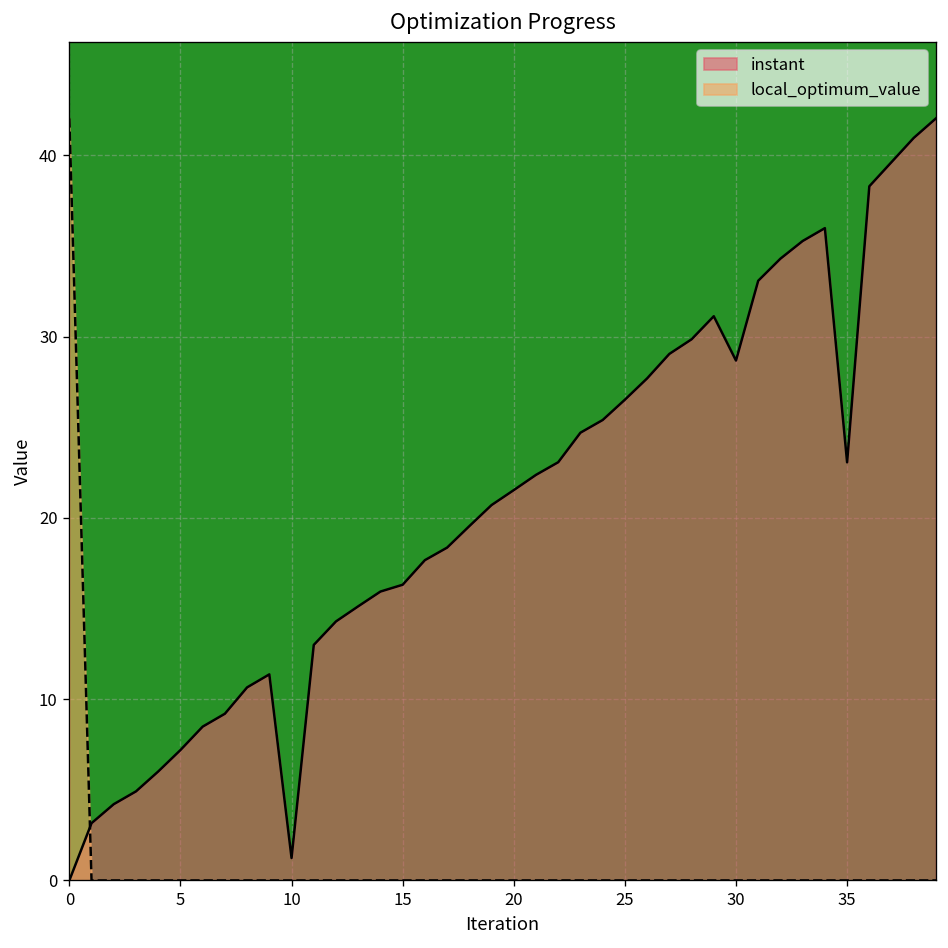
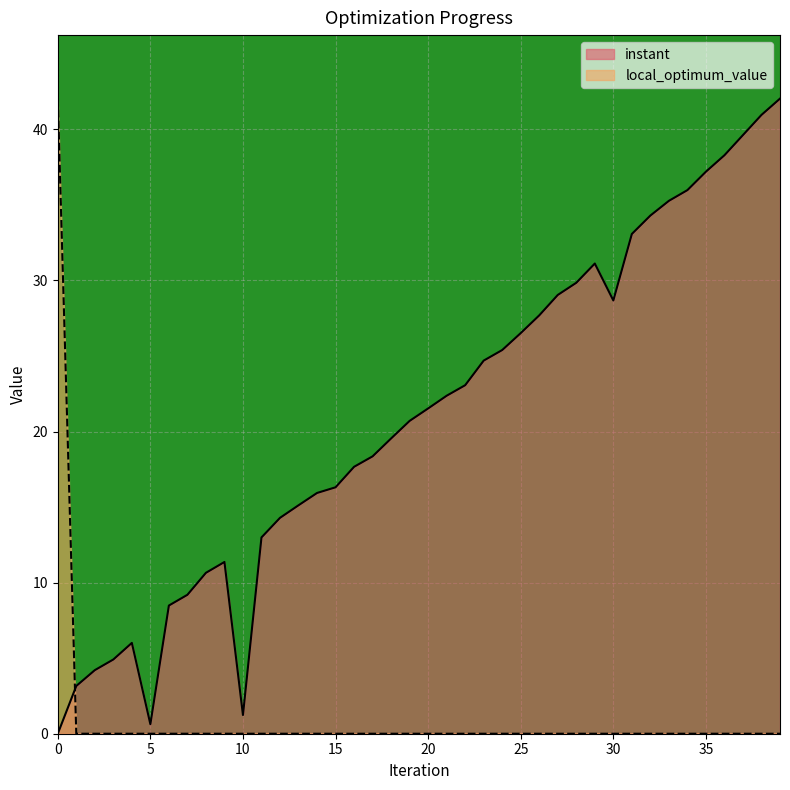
instant, 5: 7.2 -> 0.6
instant, 35: 23.1 -> 37.2
